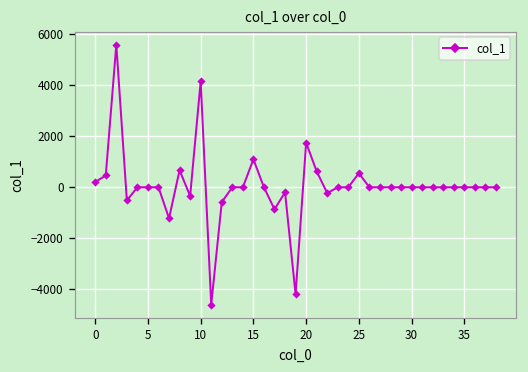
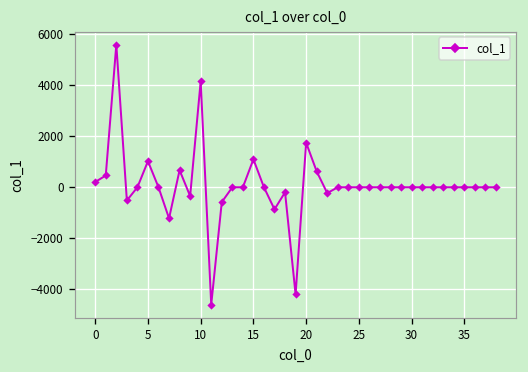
5: 0 -> 1000
25: 600 -> 0
